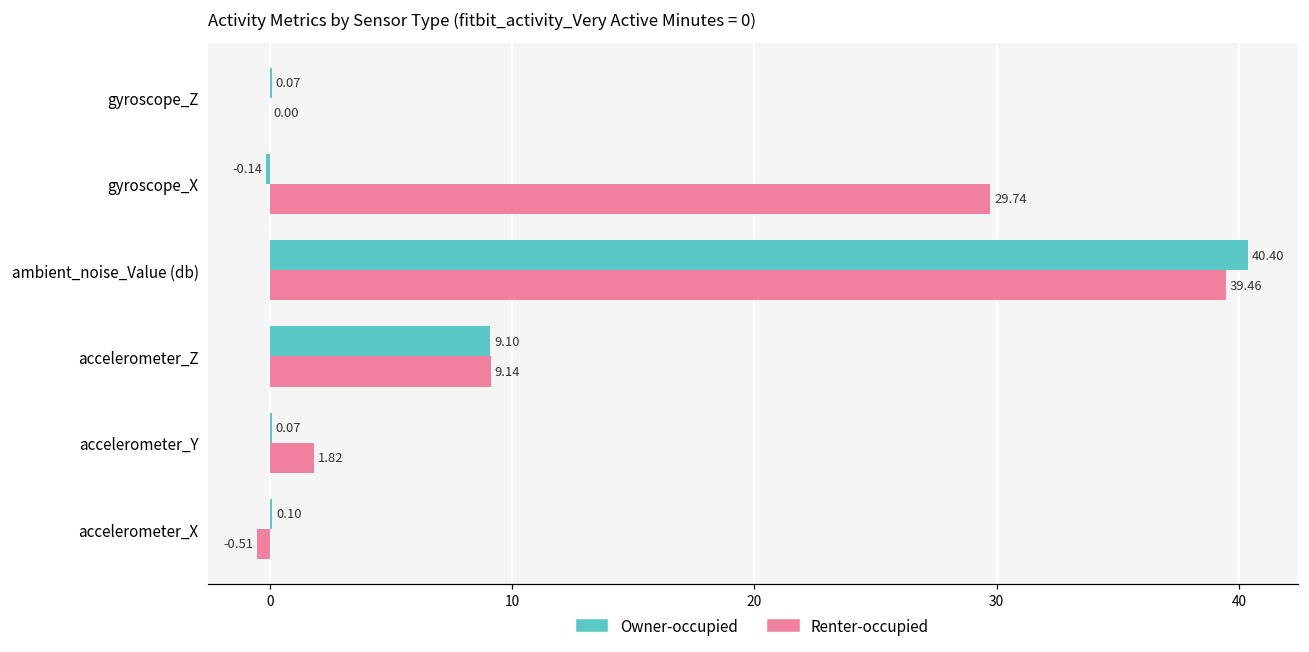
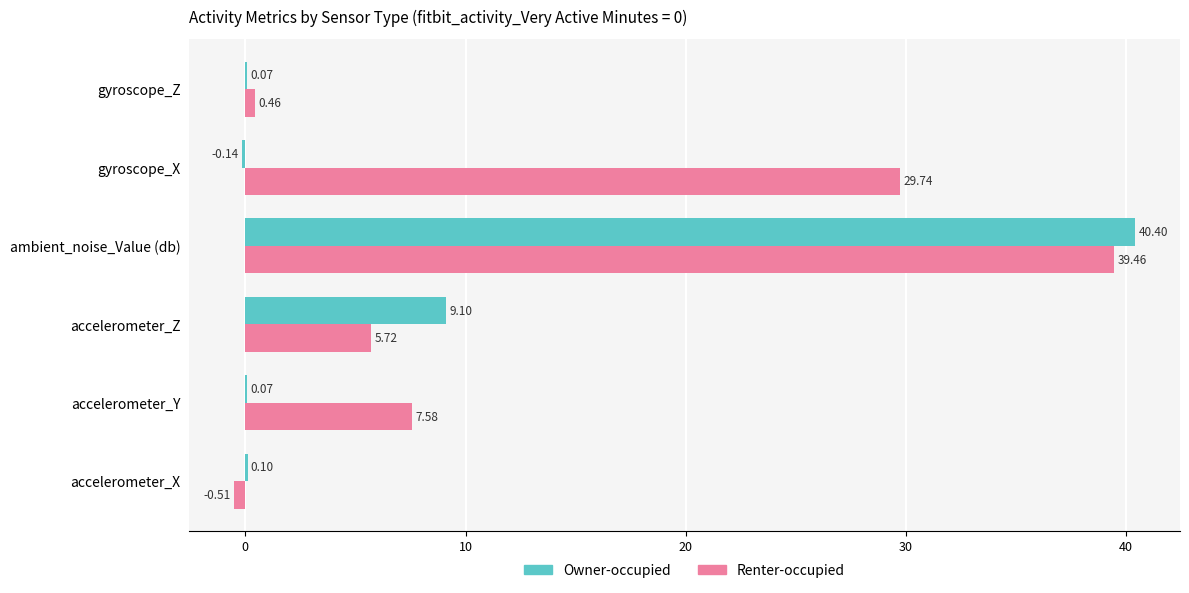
Renter-occupied, gyroscope_Z: 0.00 -> 0.46
Renter-occupied, accelerometer_Z: 9.14 -> 5.72
Renter-occupied, accelerometer_Y: 1.82 -> 7.58
